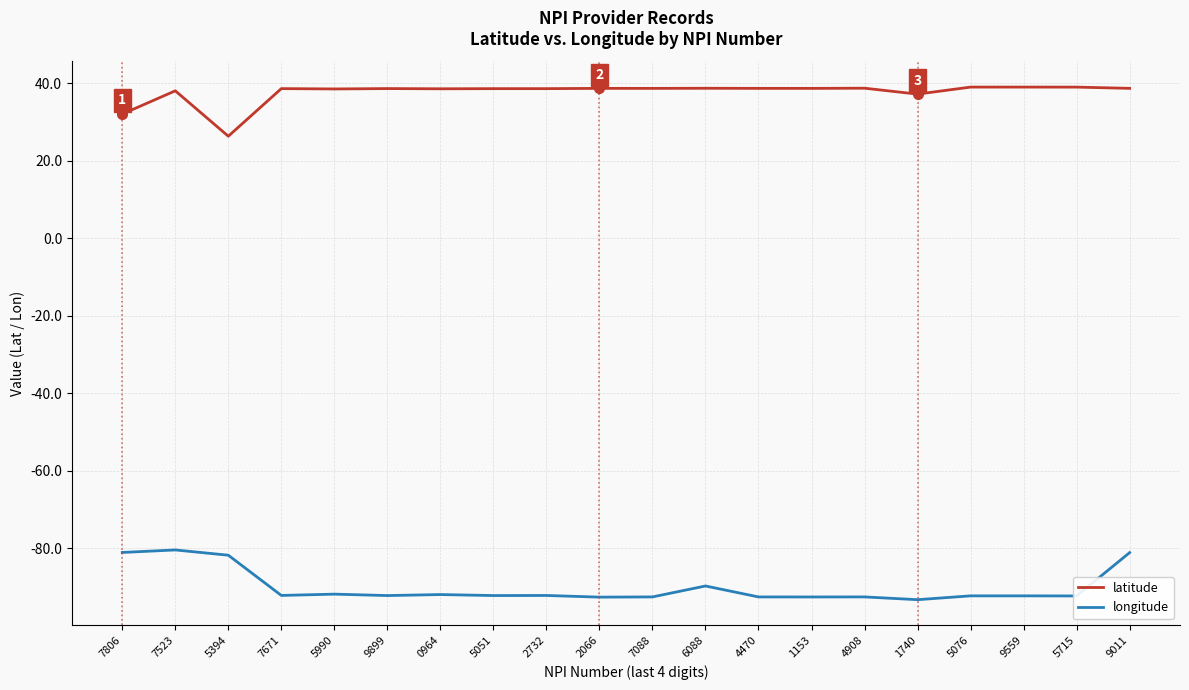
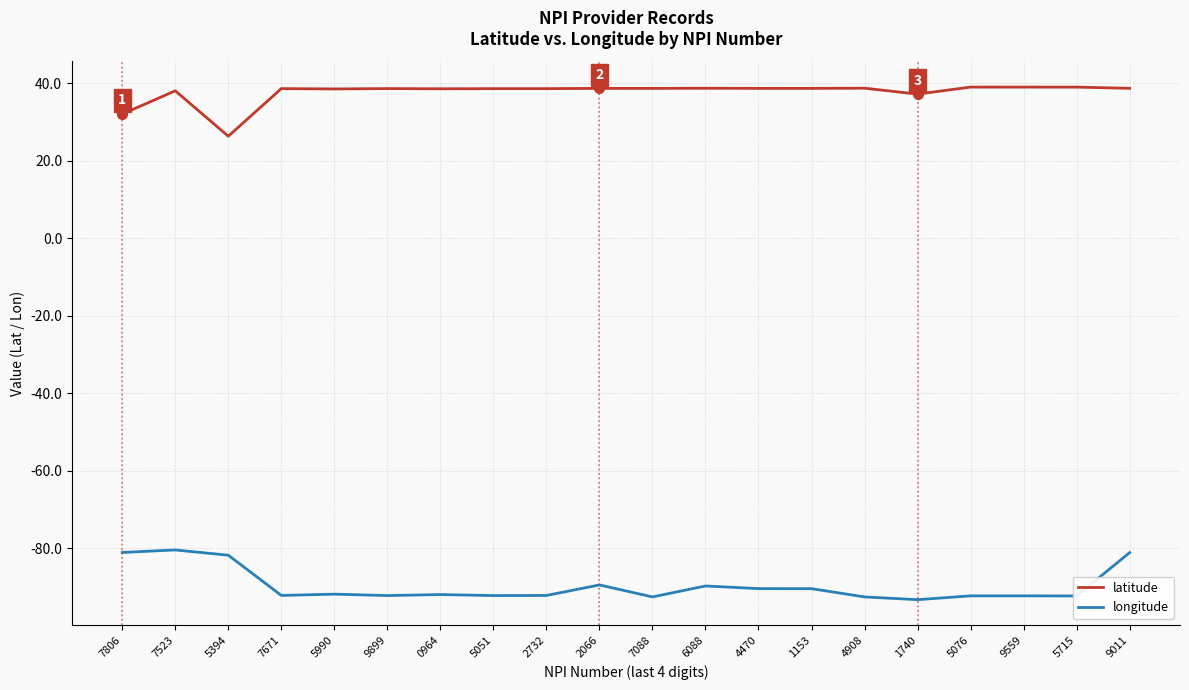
longitude, 2066: -93 -> -89
longitude, 4470: -93 -> -90
longitude, 1153: -93 -> -90
